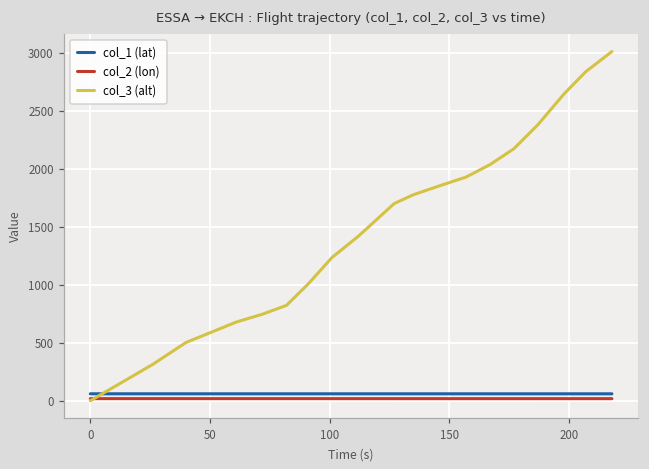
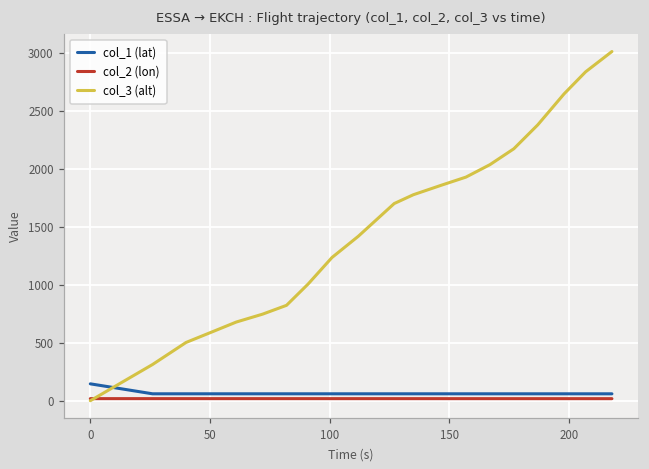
col_1 (lat), 0: 60 -> 150
